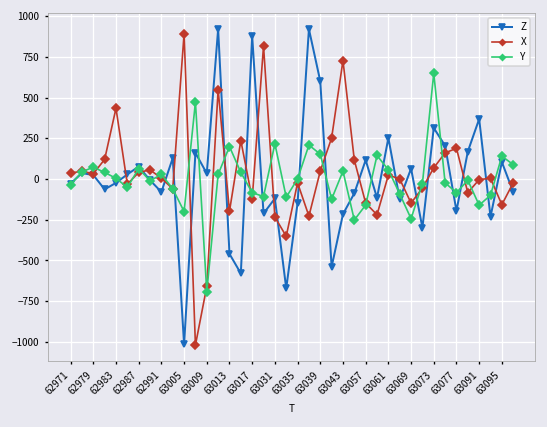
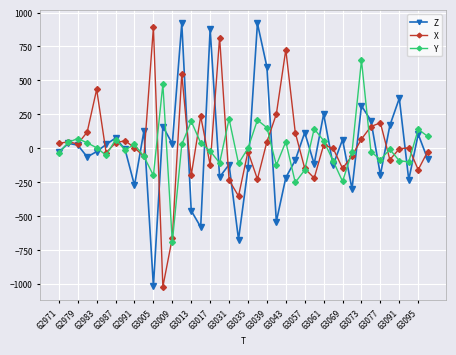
Z, 62991: -80 -> -270
Y, 63017: -80 -> -20
Y, 63091: -160 -> -90
